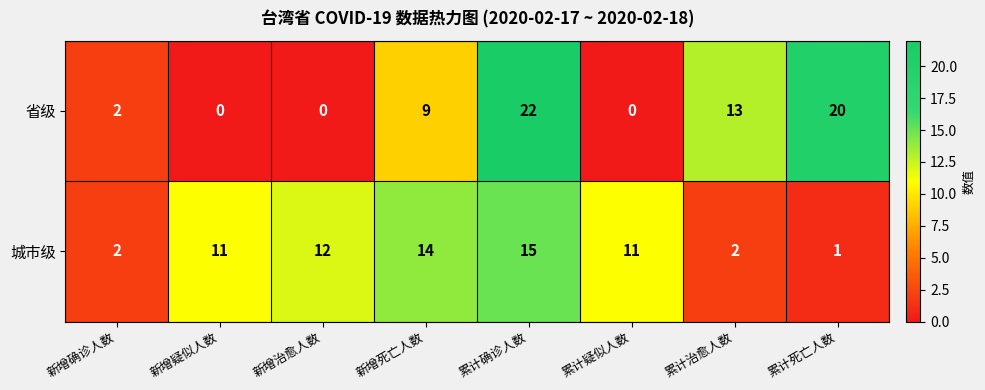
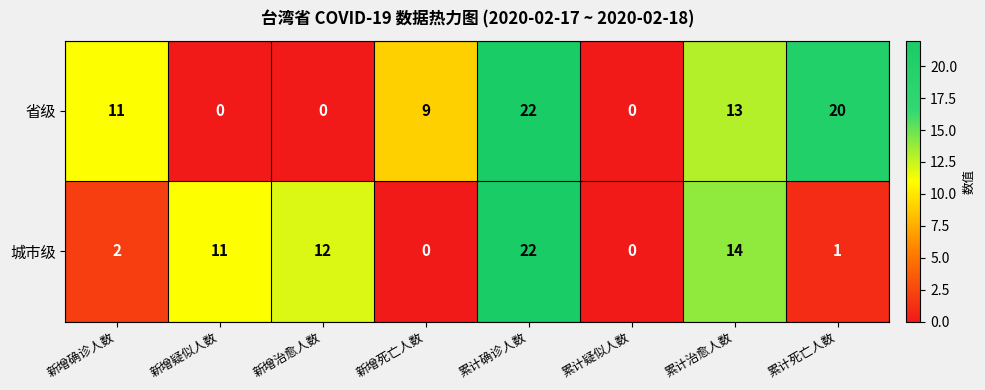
省级, 新增确诊人数: 2 -> 11
城市级, 新增死亡人数: 14 -> 0
城市级, 累计确诊人数: 15 -> 22
城市级, 累计疑似人数: 11 -> 0
城市级, 累计治愈人数: 2 -> 14
